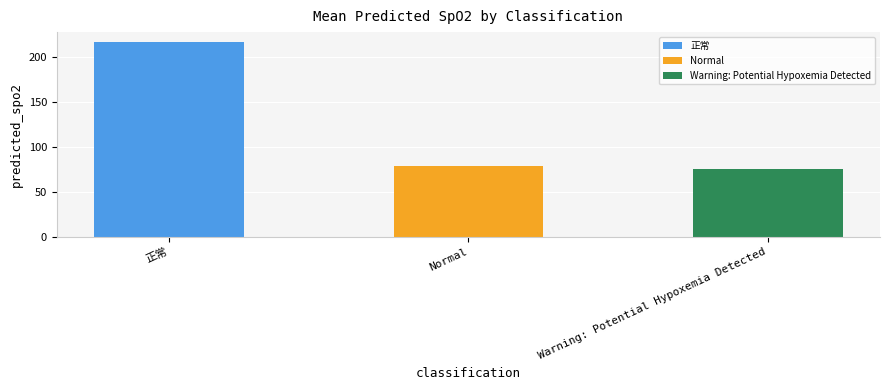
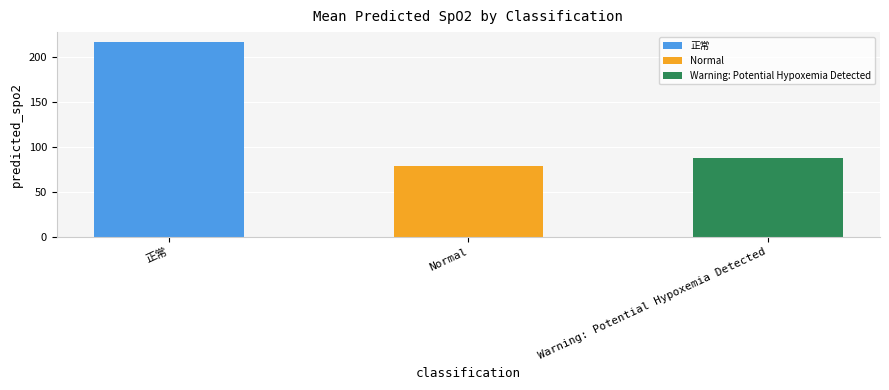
Warning: Potential Hypoxemia Detected: 80 -> 90
